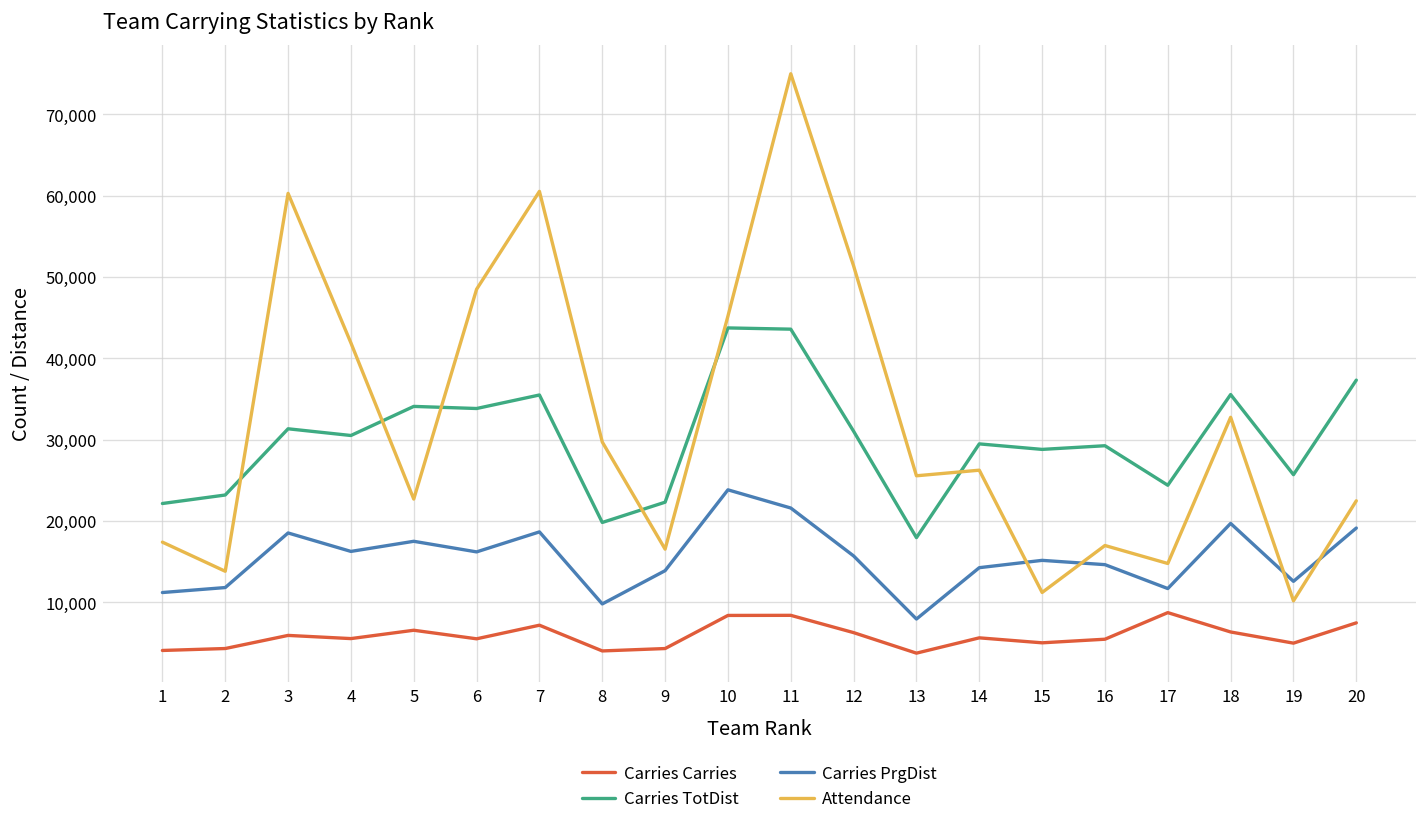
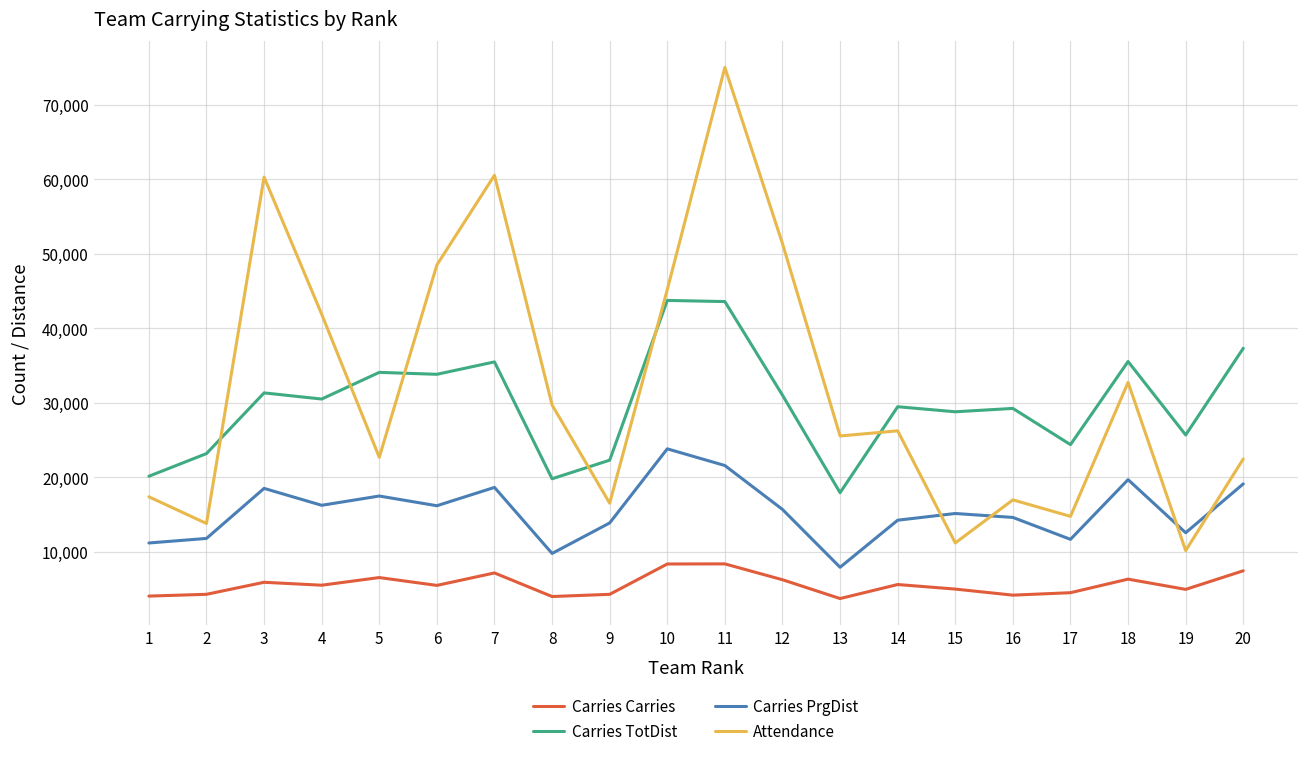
Carries TotDist, 1: 22,000 -> 20,000
Carries Carries, 16: 5,000 -> 4,000
Carries Carries, 17: 9,000 -> 5,000
